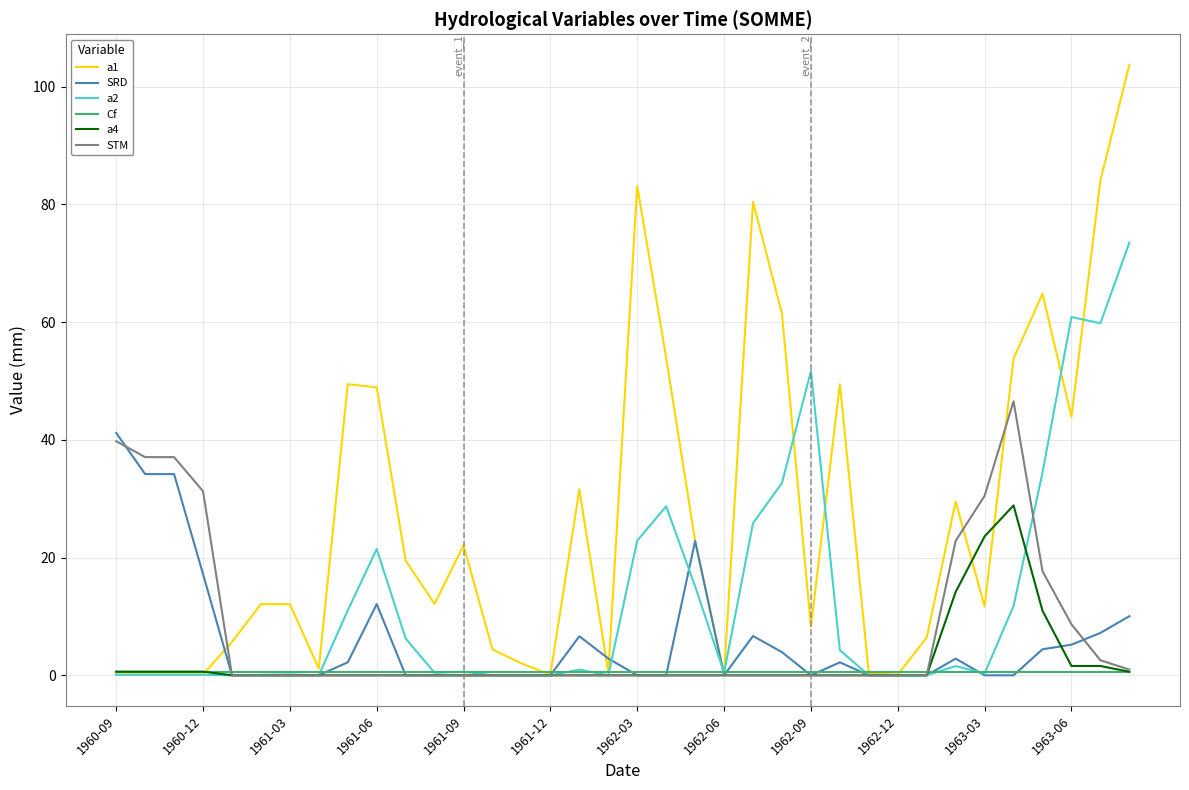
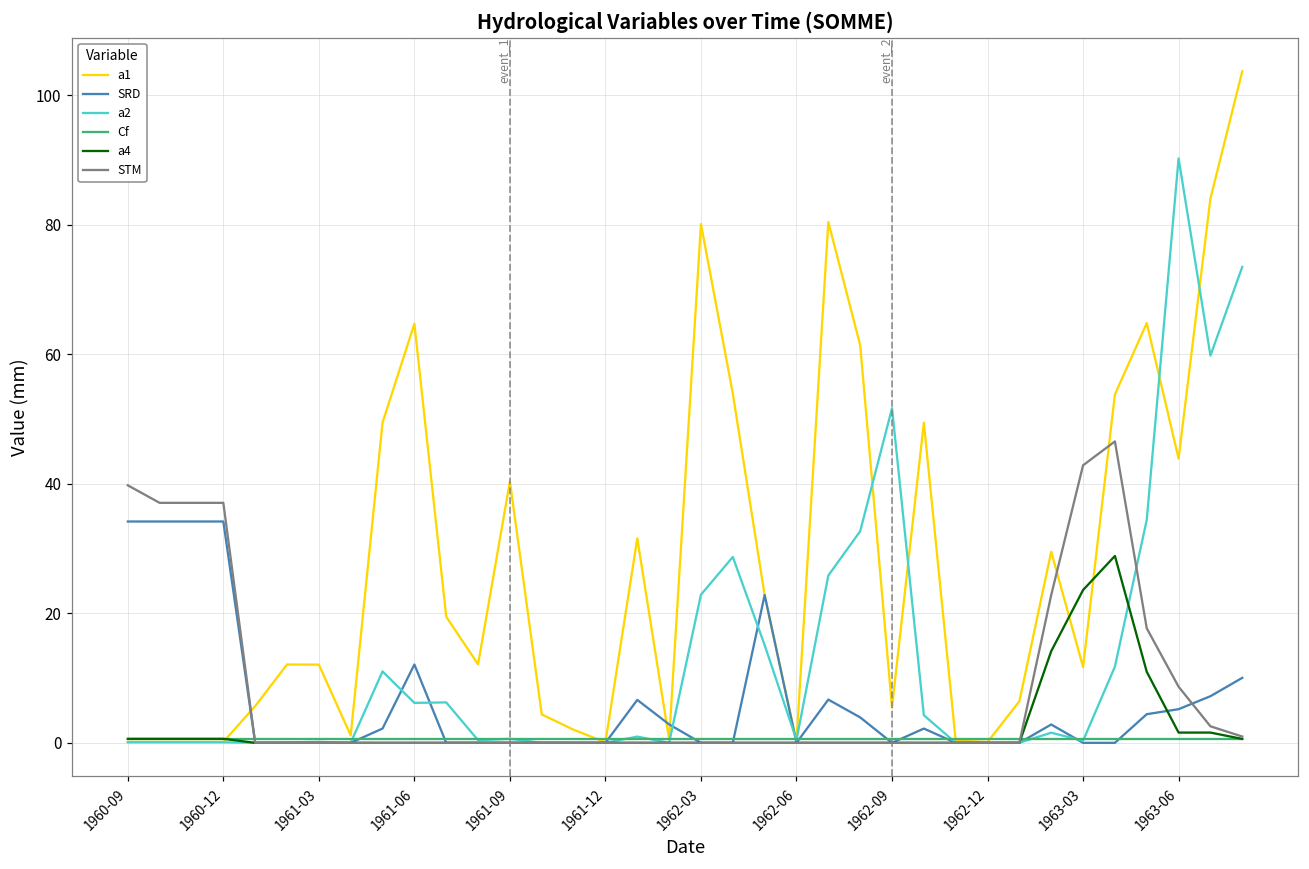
SRD, 1960-09: 41 -> 34
SRD, 1960-12: 17 -> 34
STM, 1960-12: 31 -> 37
a1, 1961-06: 49 -> 65
a2, 1961-06: 21 -> 6
a1, 1961-09: 22 -> 40
a1, 1962-03: 83 -> 80
a1, 1962-09: 8 -> 5
STM, 1963-03: 30 -> 43
a2, 1963-06: 61 -> 90
